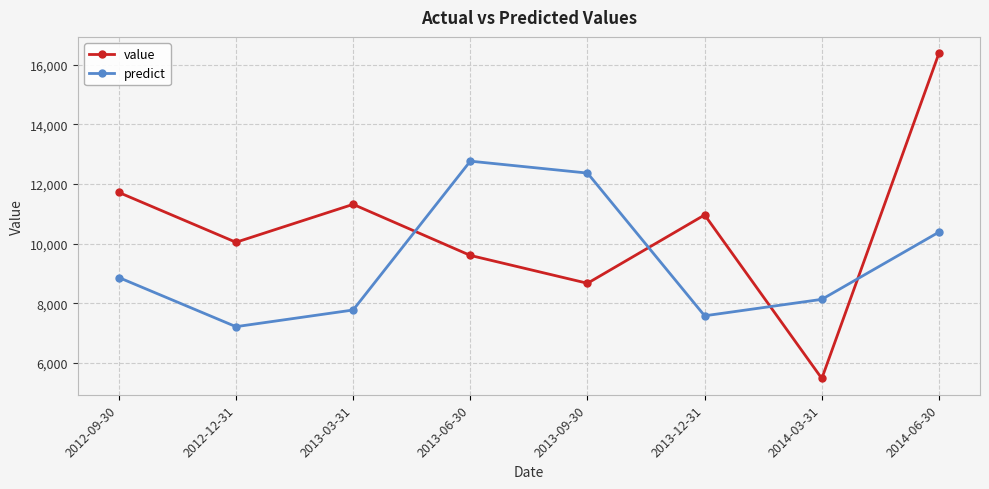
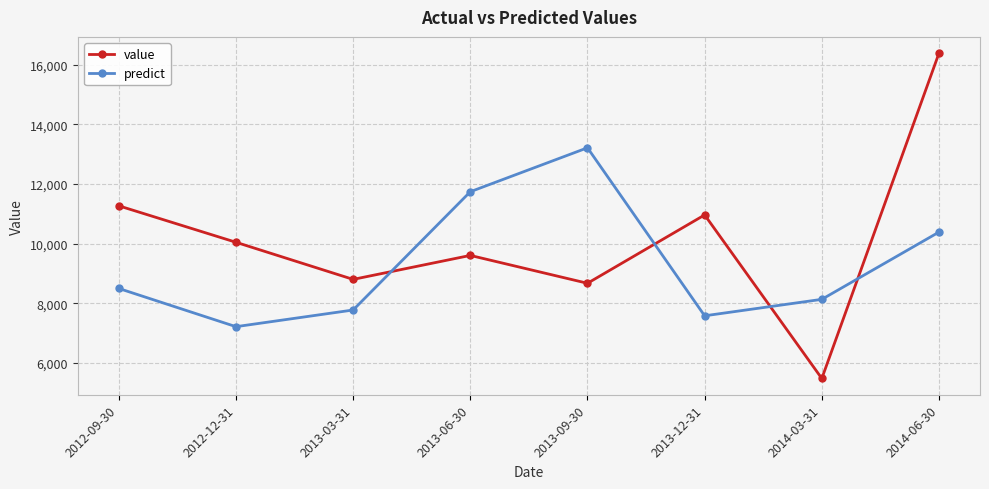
value, 2012-09-30: 11,700 -> 11,300
predict, 2012-09-30: 8,900 -> 8,500
value, 2013-03-31: 11,300 -> 8,800
predict, 2013-06-30: 12,800 -> 11,700
predict, 2013-09-30: 12,400 -> 13,200
